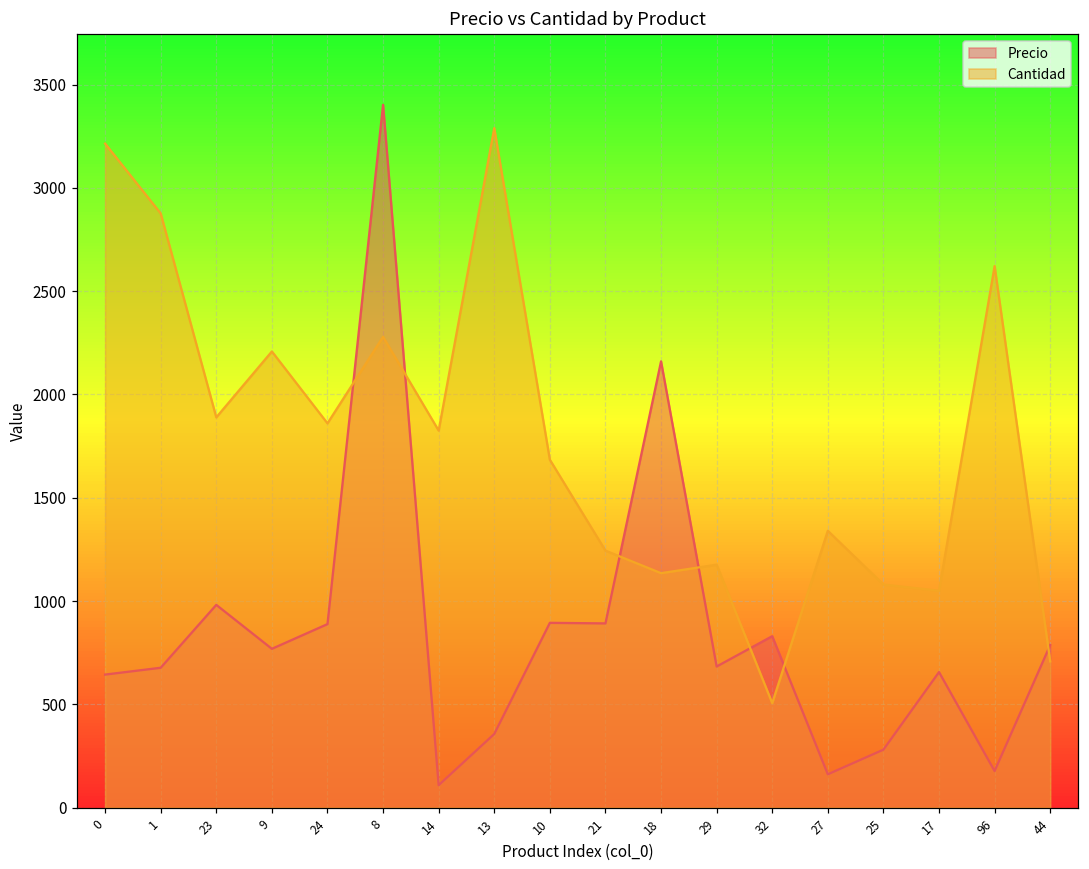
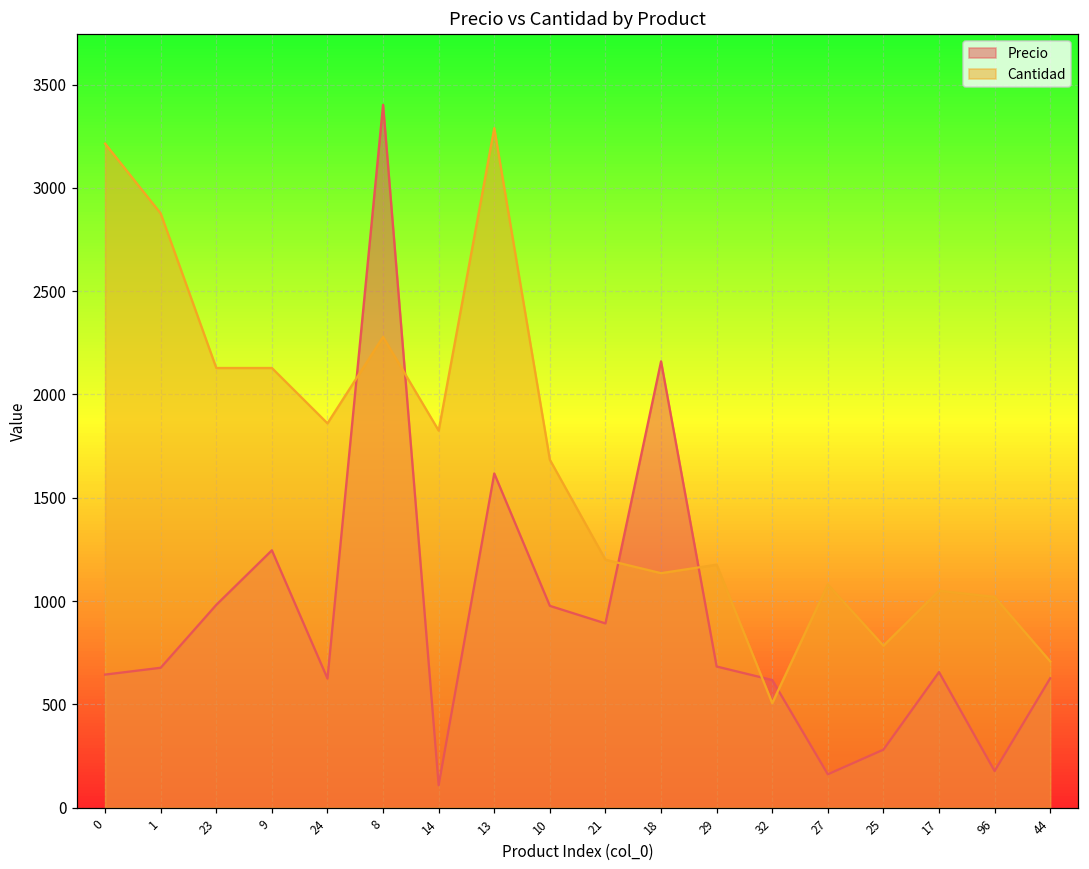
Cantidad, 23: 1890 -> 2130
Precio, 9: 770 -> 1250
Cantidad, 9: 2210 -> 2130
Precio, 24: 890 -> 620
Precio, 13: 360 -> 1620
Precio, 10: 890 -> 980
Cantidad, 21: 1240 -> 1200
Precio, 32: 830 -> 620
Cantidad, 27: 1340 -> 1080
Cantidad, 25: 1080 -> 780
Cantidad, 96: 2620 -> 1020
Precio, 44: 790 -> 630
